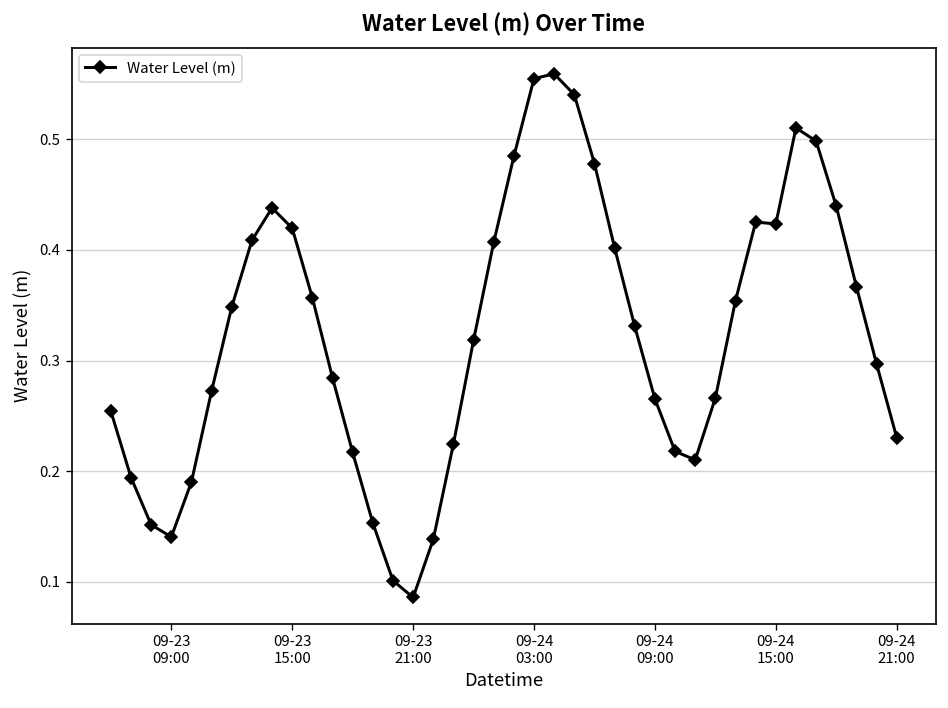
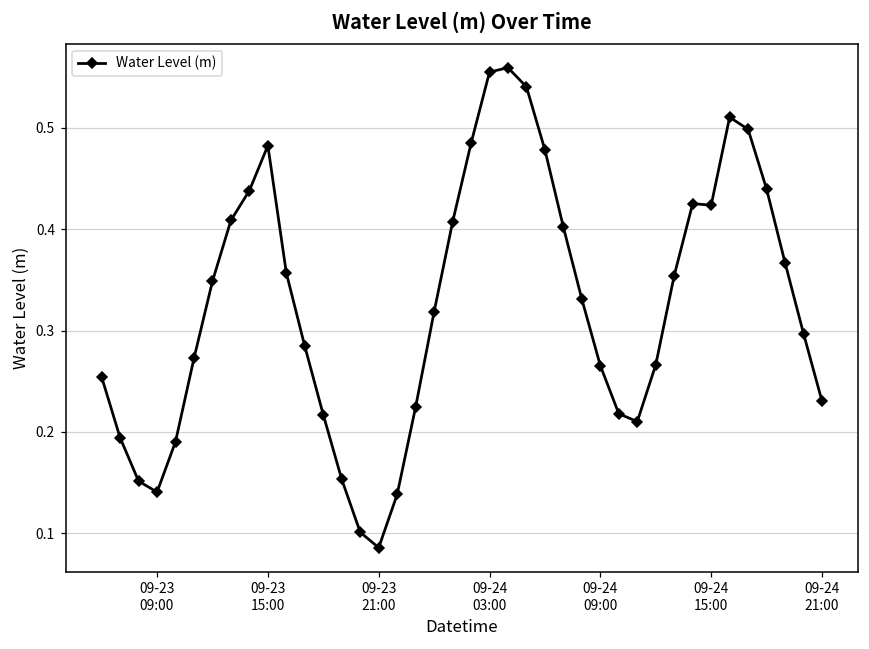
09-23 15:00: 0.42 -> 0.48
